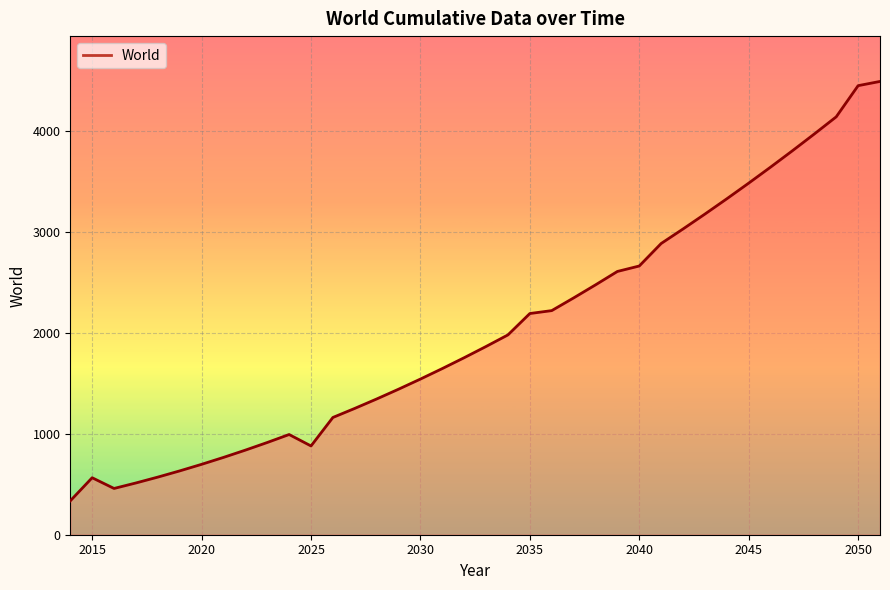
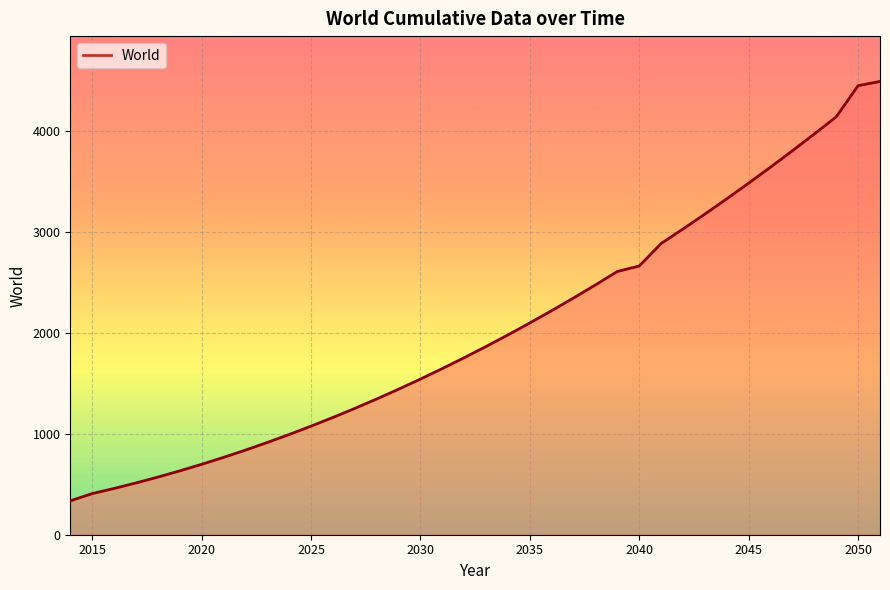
2015: 560 -> 410
2025: 880 -> 1080
2035: 2190 -> 2100
